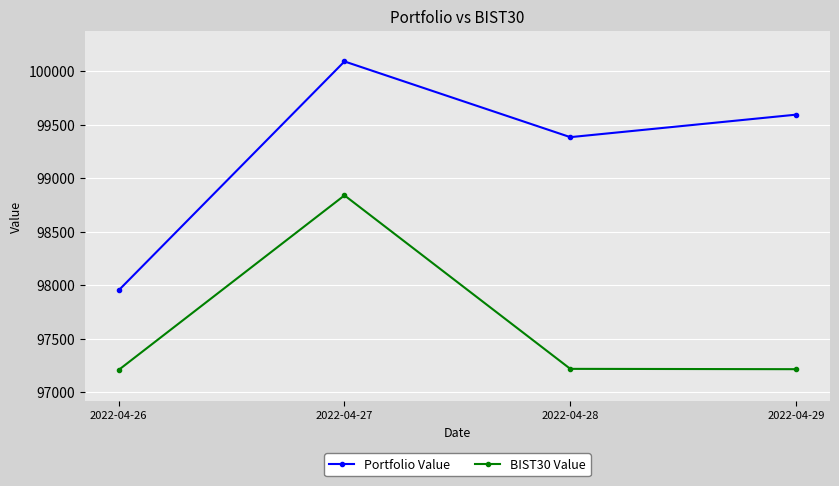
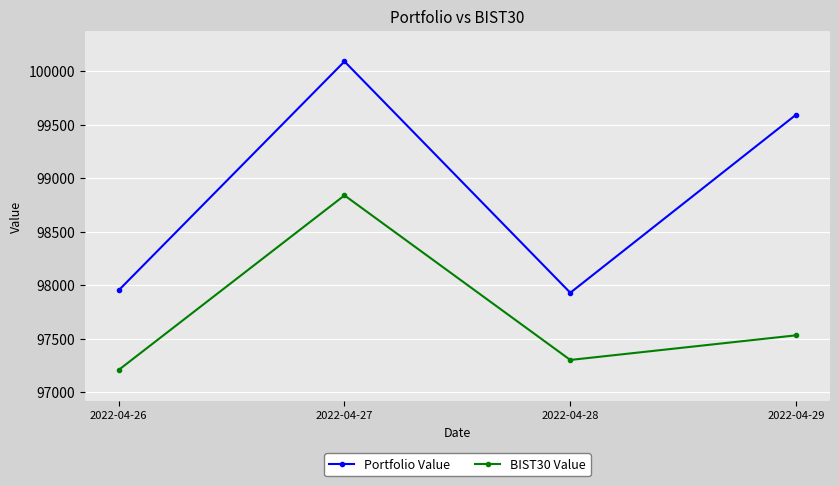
Portfolio Value, 2022-04-28: 99380 -> 97930
BIST30 Value, 2022-04-28: 97220 -> 97300
BIST30 Value, 2022-04-29: 97210 -> 97530
